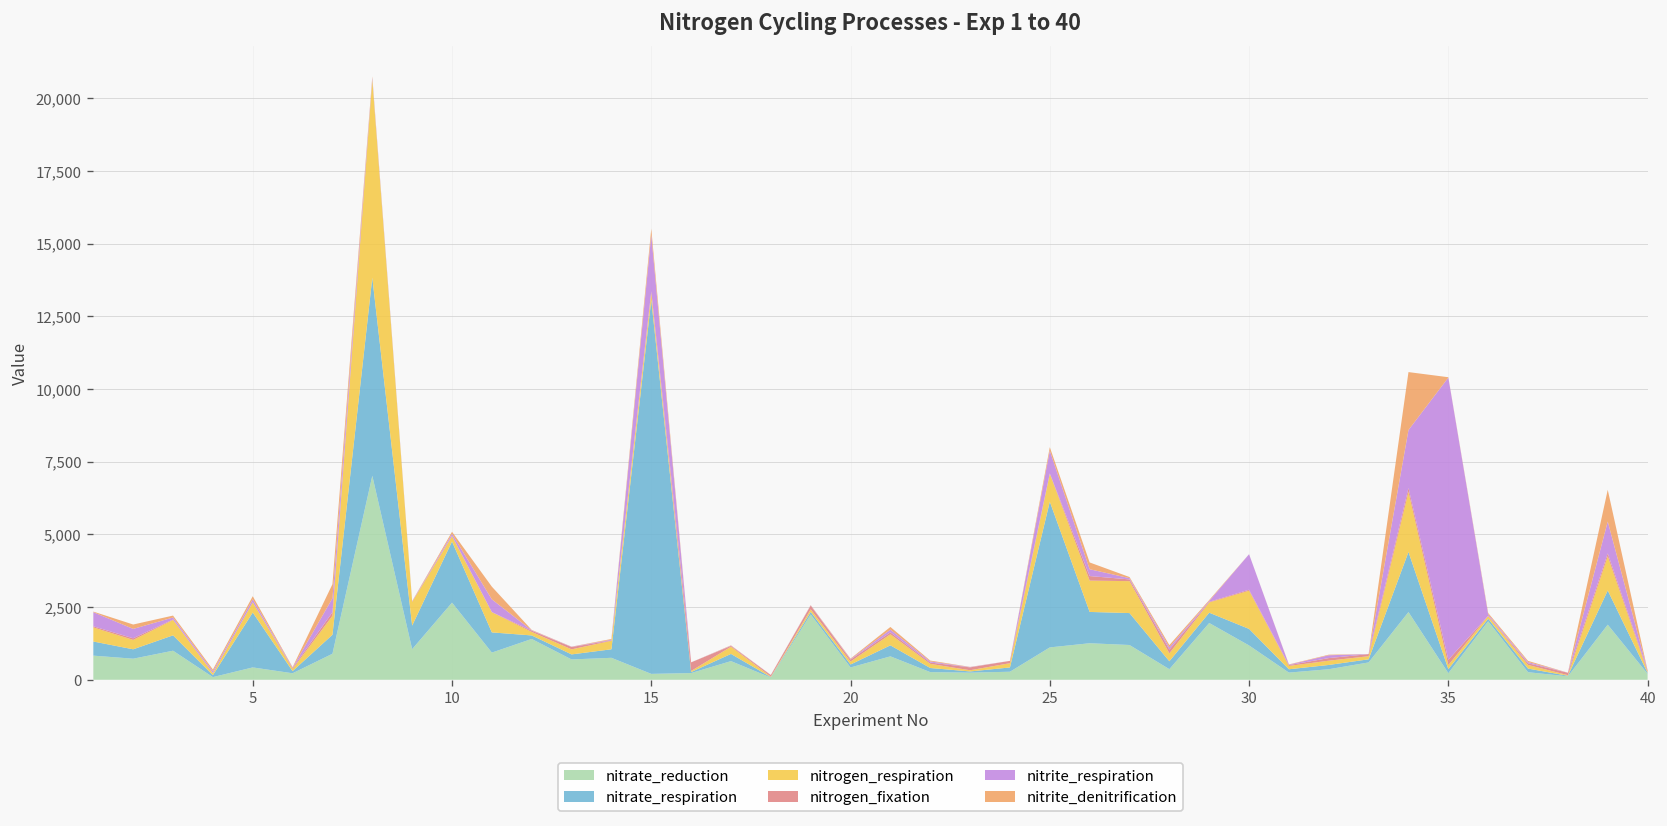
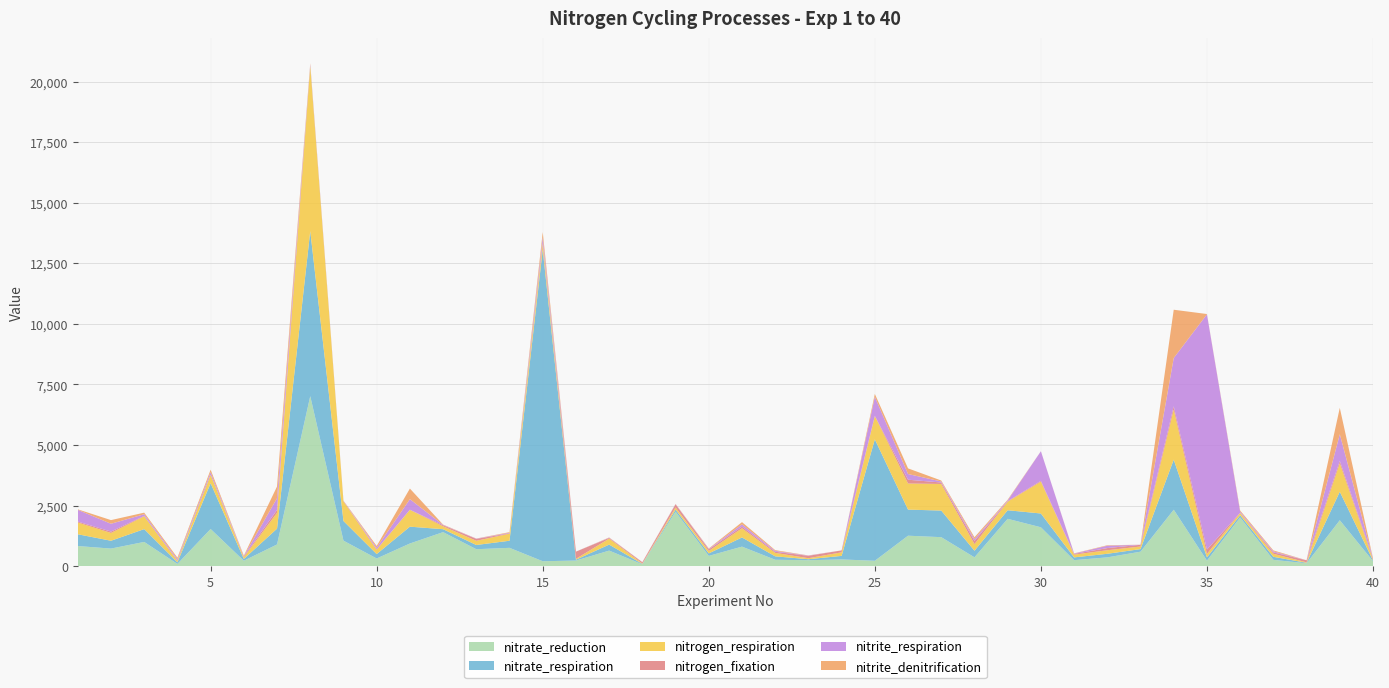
nitrate_reduction, 5: 400 -> 1,500
nitrate_reduction, 10: 2,700 -> 300
nitrate_respiration, 10: 2,100 -> 200
nitrite_respiration, 15: 1,900 -> 200
nitrate_reduction, 25: 1,100 -> 200
nitrate_reduction, 30: 1,200 -> 1,600
